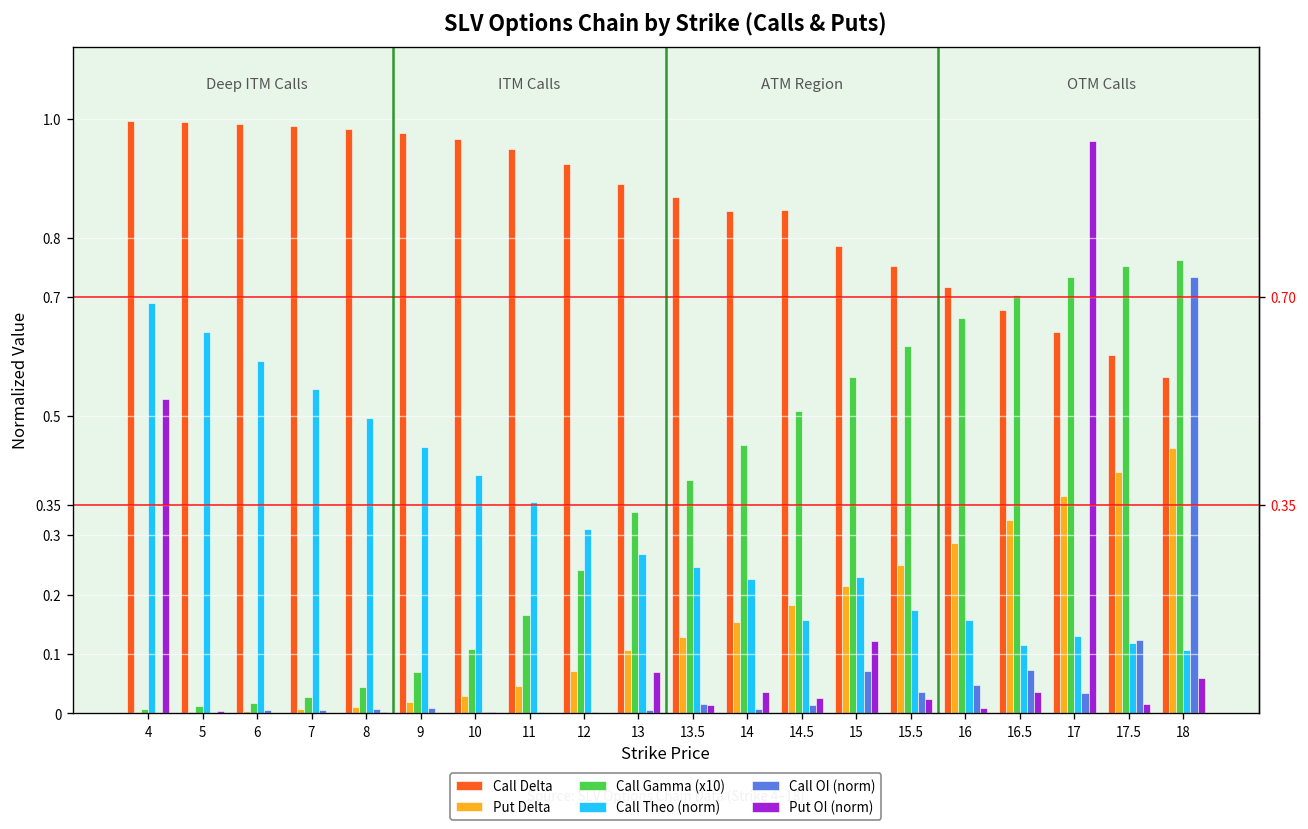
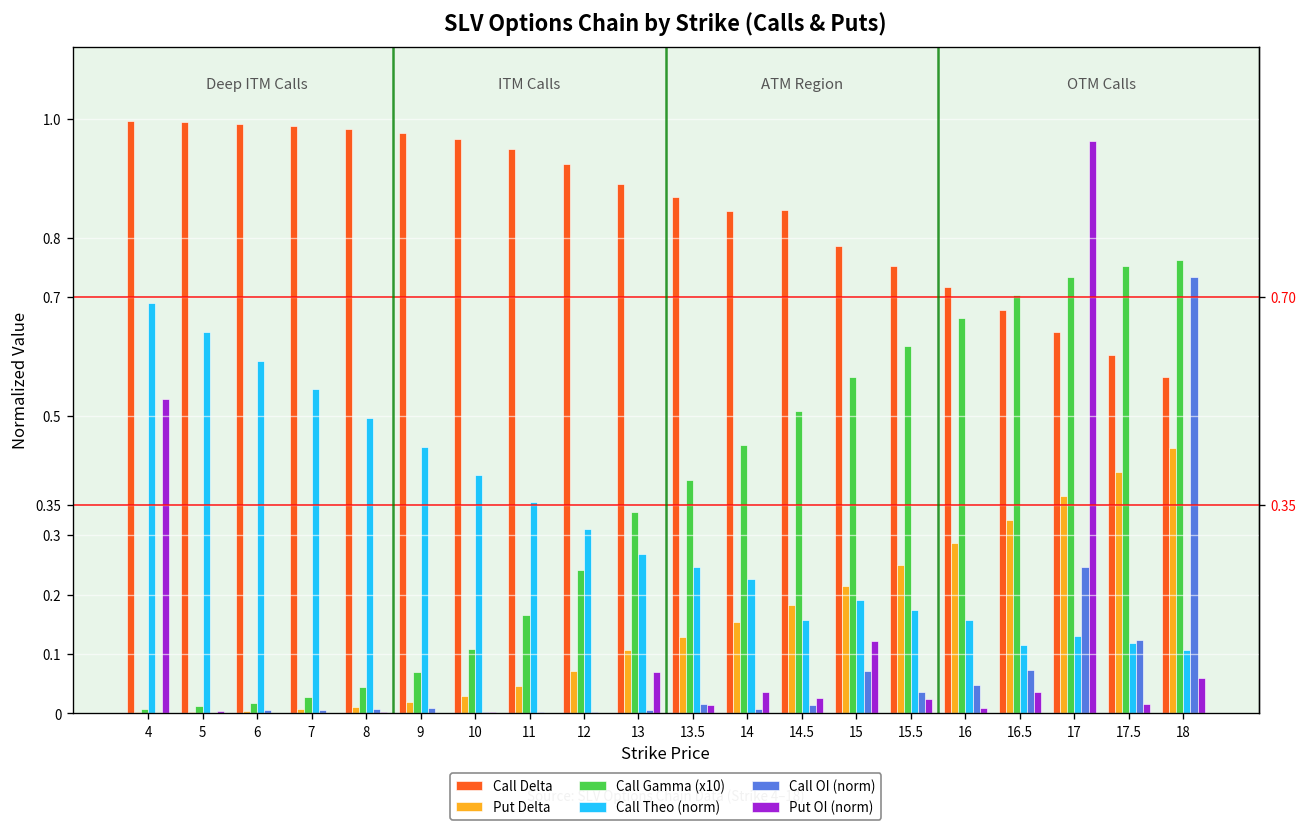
Call Theo (norm), 15: 0.23 -> 0.19
Call OI (norm), 17: 0.03 -> 0.25
